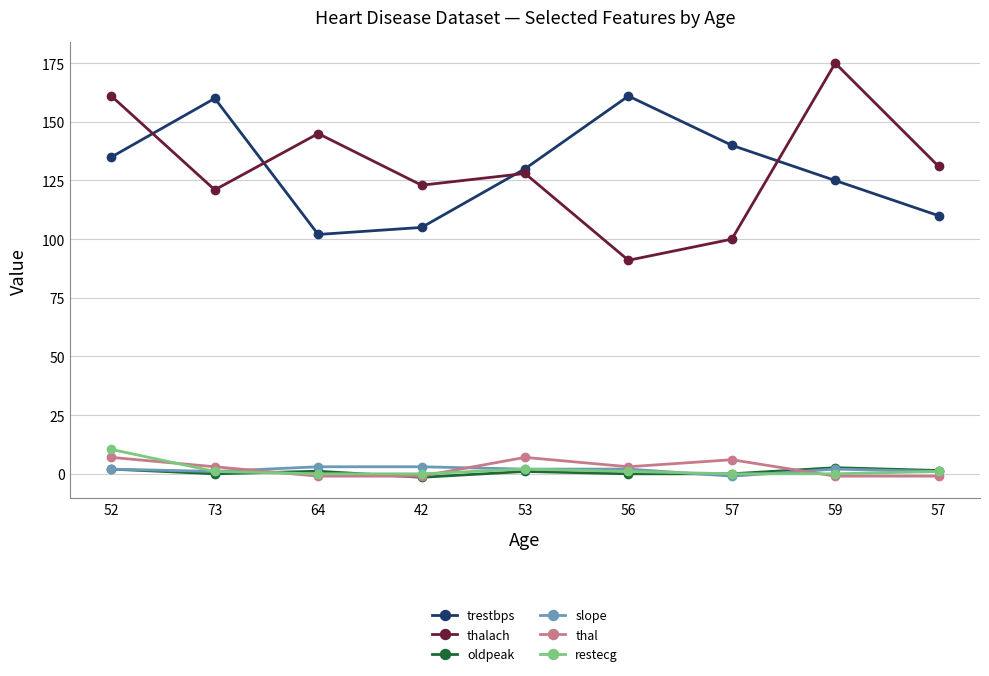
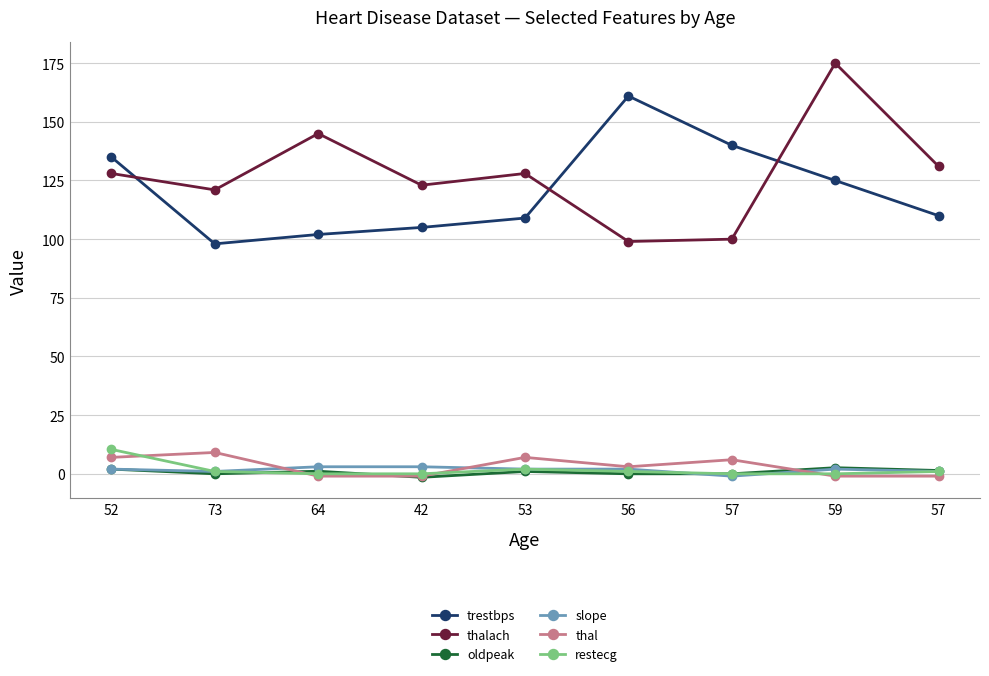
thalach, 52: 161 -> 128
trestbps, 73: 160 -> 98
thal, 73: 3 -> 9
trestbps, 53: 130 -> 109
thalach, 56: 91 -> 99
